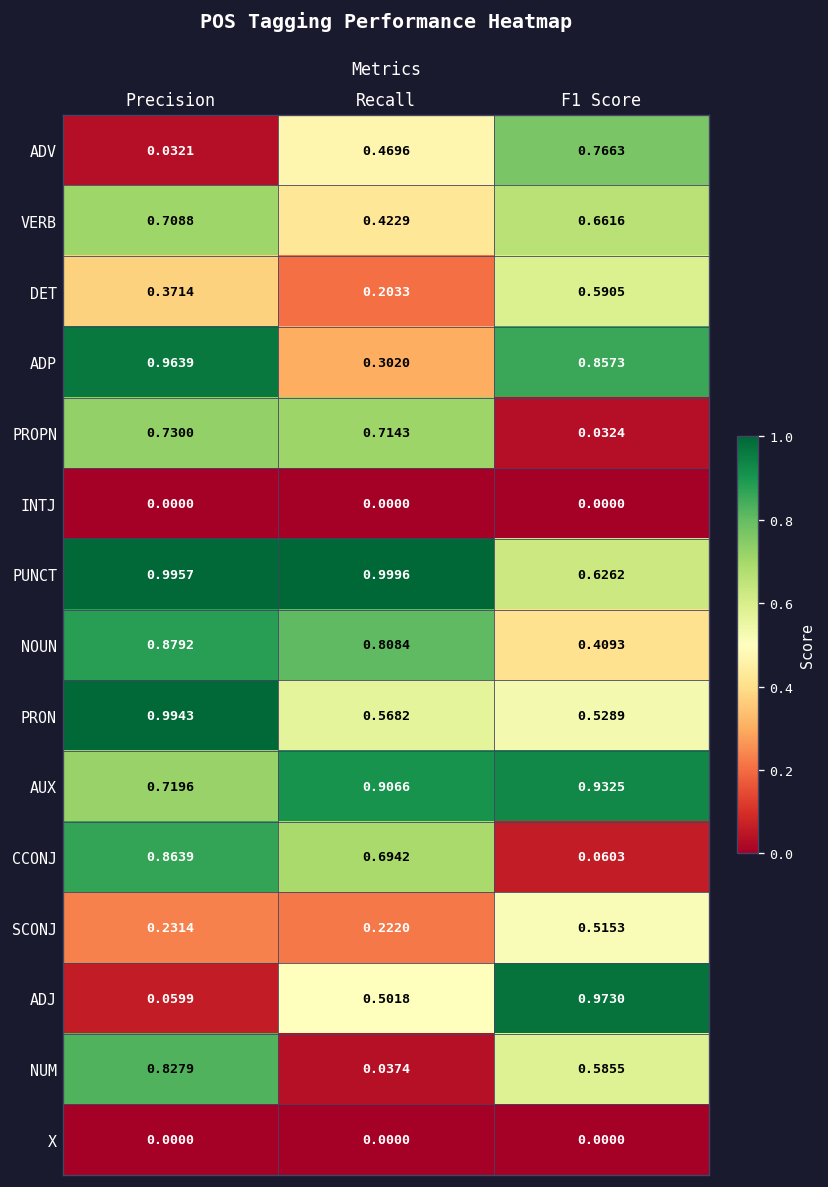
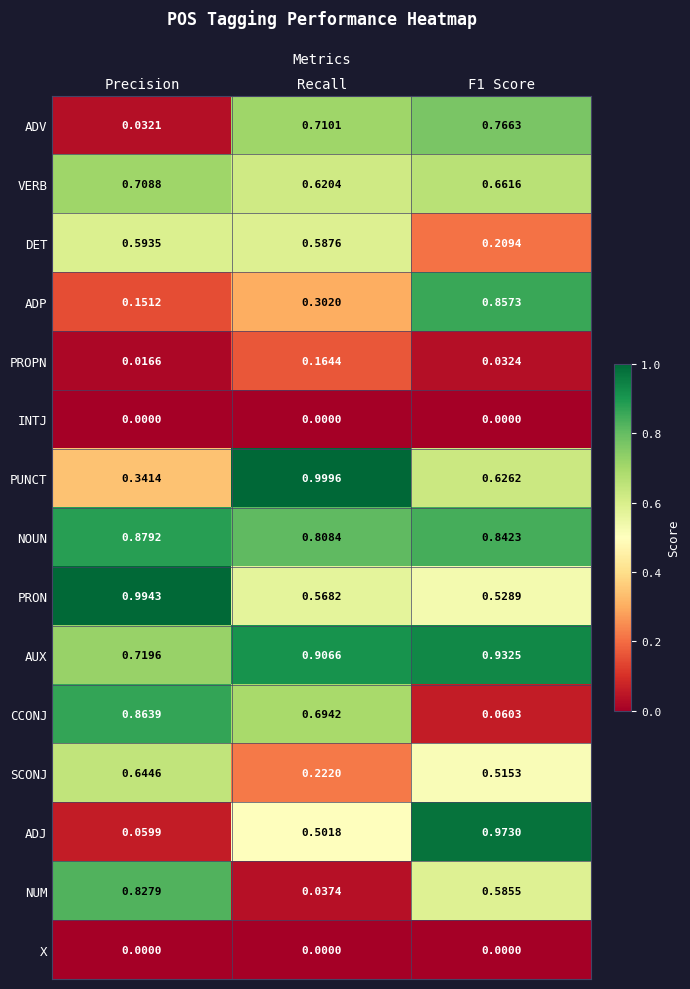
ADV, Recall: 0.4696 -> 0.7101
VERB, Recall: 0.4229 -> 0.6204
DET, Precision: 0.3714 -> 0.5935
DET, Recall: 0.2033 -> 0.5876
DET, F1 Score: 0.5905 -> 0.2094
ADP, Precision: 0.9639 -> 0.1512
PROPN, Precision: 0.7300 -> 0.0166
PROPN, Recall: 0.7143 -> 0.1644
PUNCT, Precision: 0.9957 -> 0.3414
NOUN, F1 Score: 0.4093 -> 0.8423
SCONJ, Precision: 0.2314 -> 0.6446
